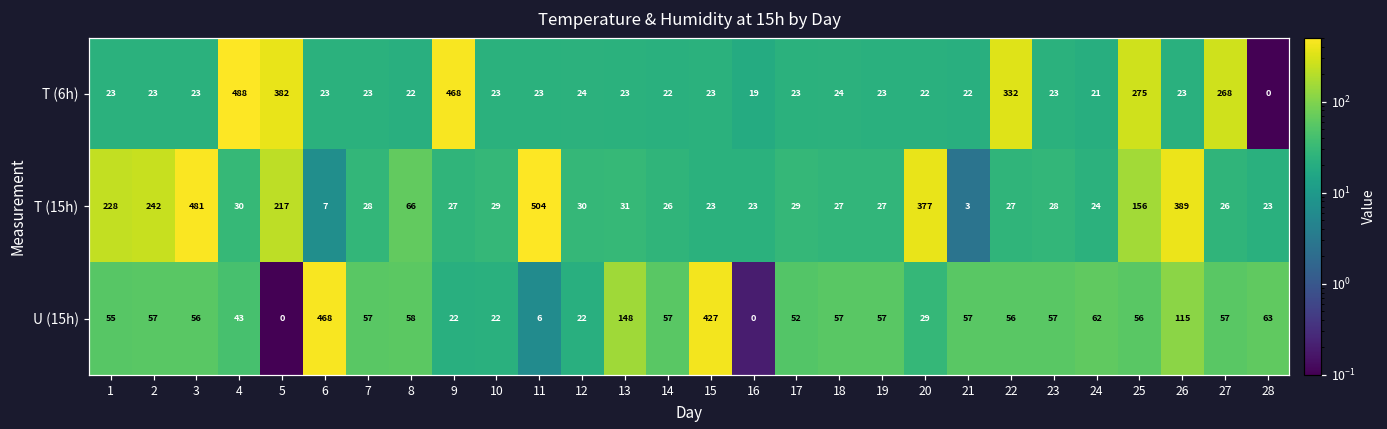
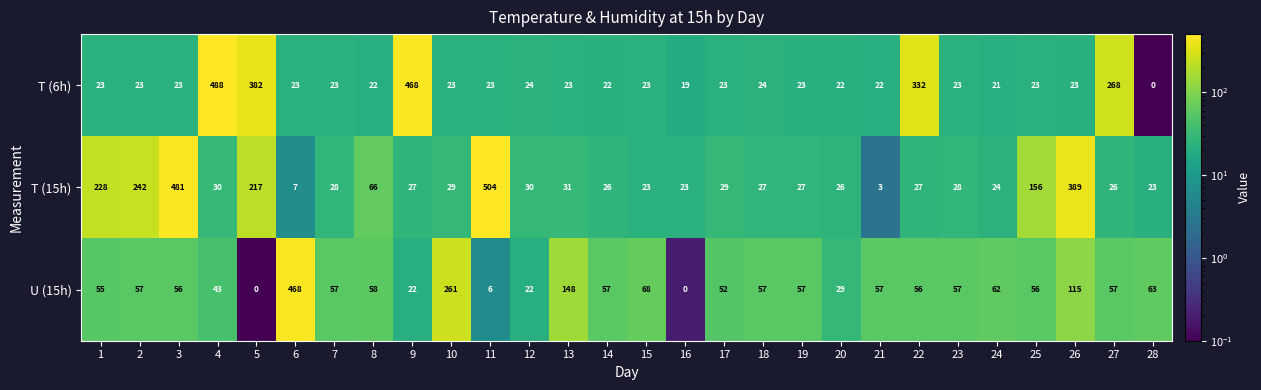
T (6h), 25: 275 -> 23
T (15h), 20: 377 -> 26
U (15h), 10: 22 -> 261
U (15h), 15: 427 -> 68
